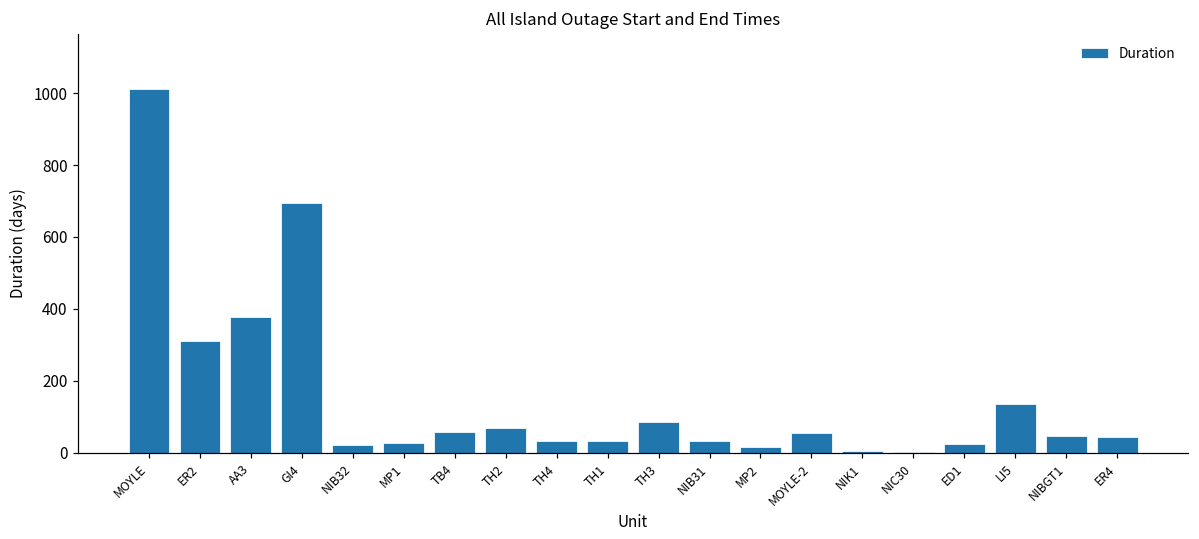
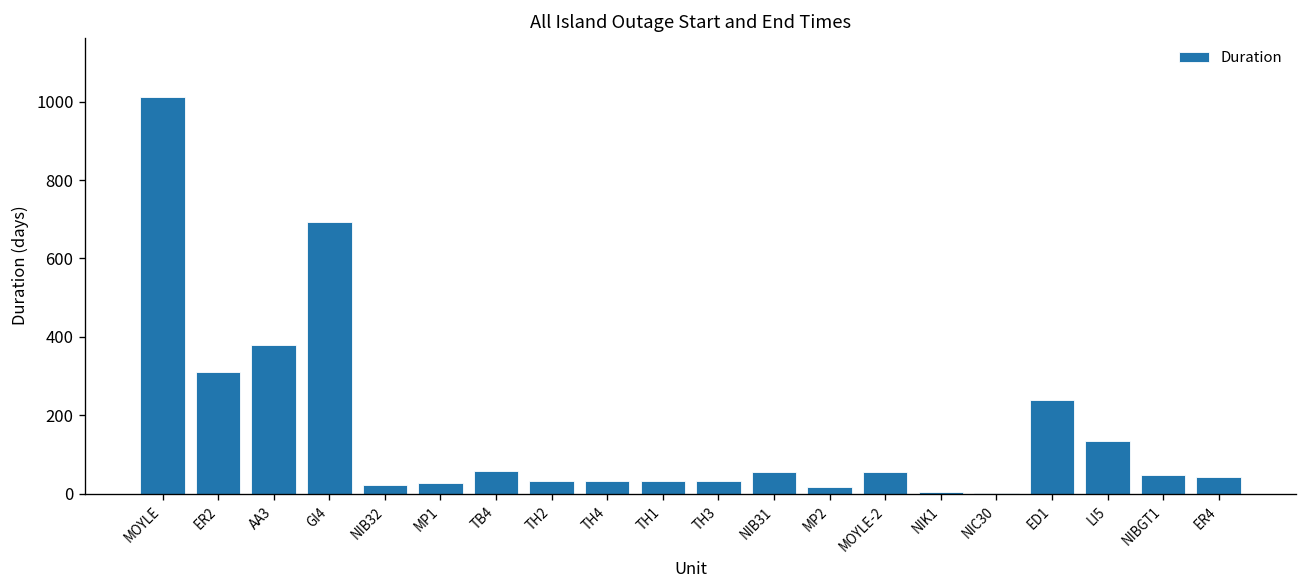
TH2: 70 -> 30
TH3: 80 -> 30
NIB31: 30 -> 60
ED1: 20 -> 240
